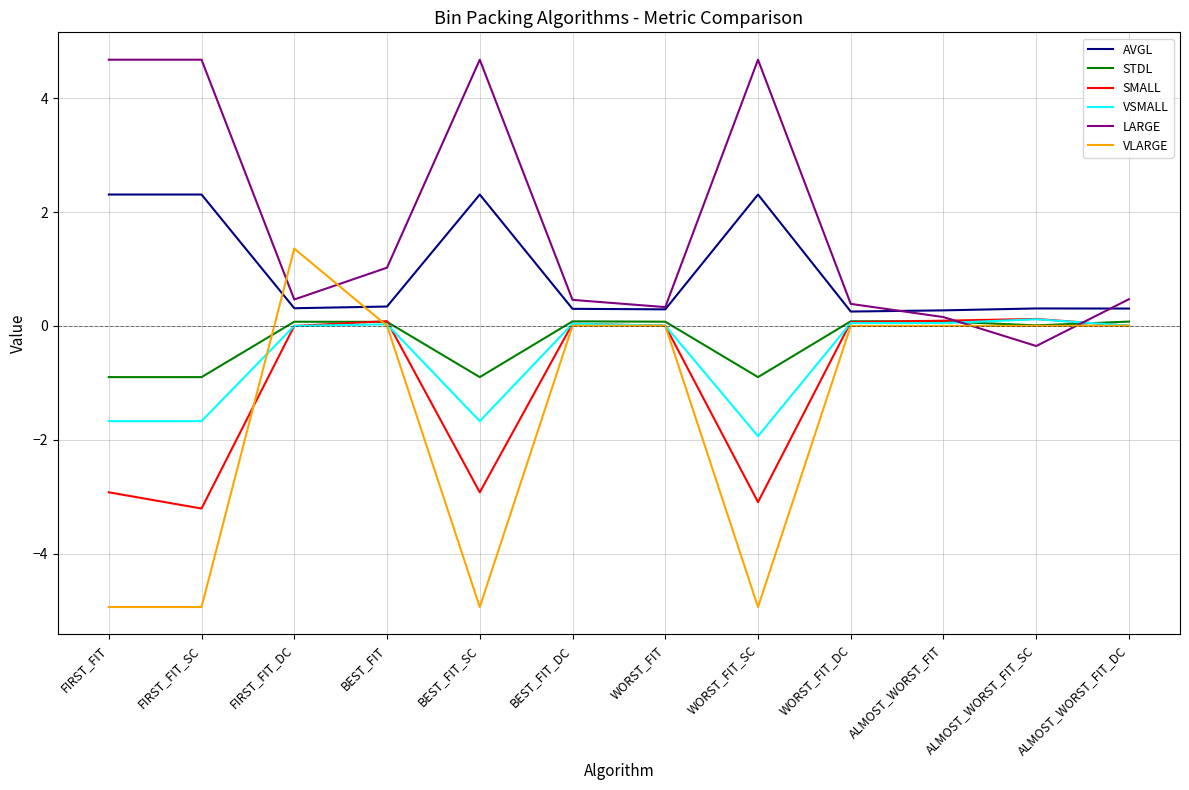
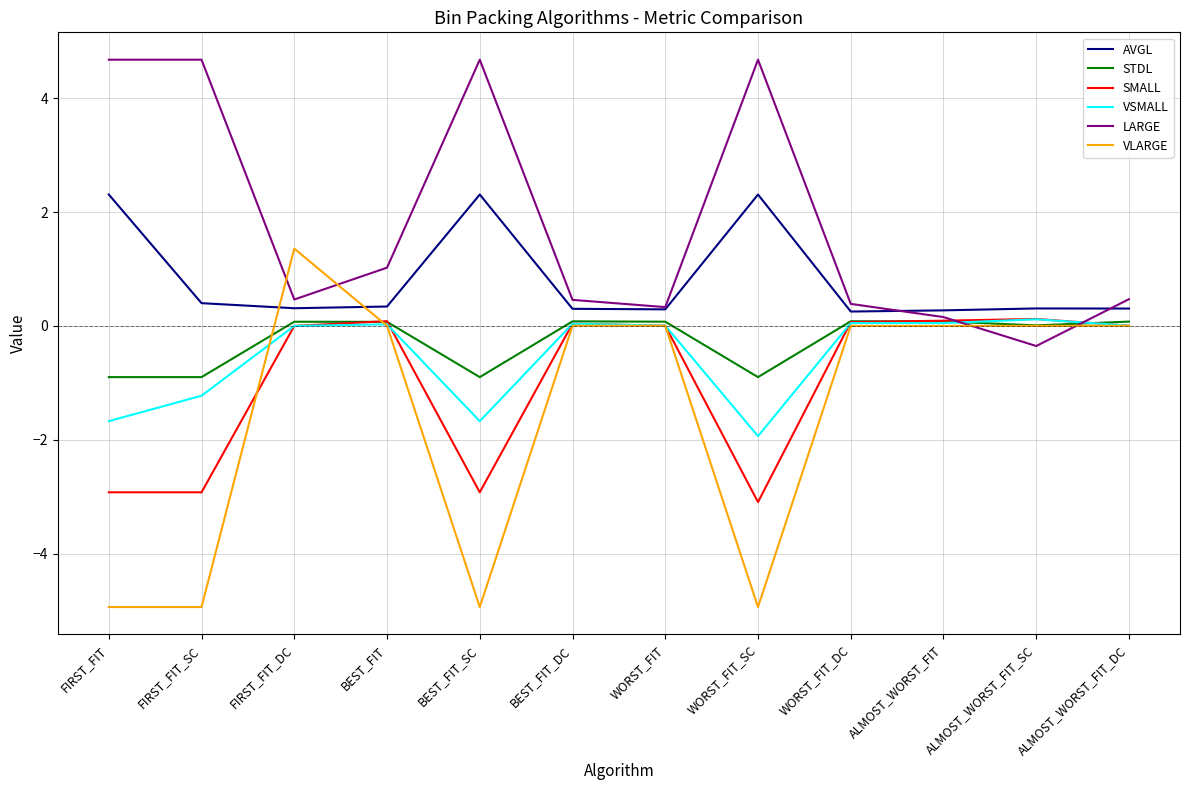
AVGL, FIRST_FIT_SC: 2.3 -> 0.4
SMALL, FIRST_FIT_SC: -3.2 -> -2.9
VSMALL, FIRST_FIT_SC: -1.7 -> -1.2
